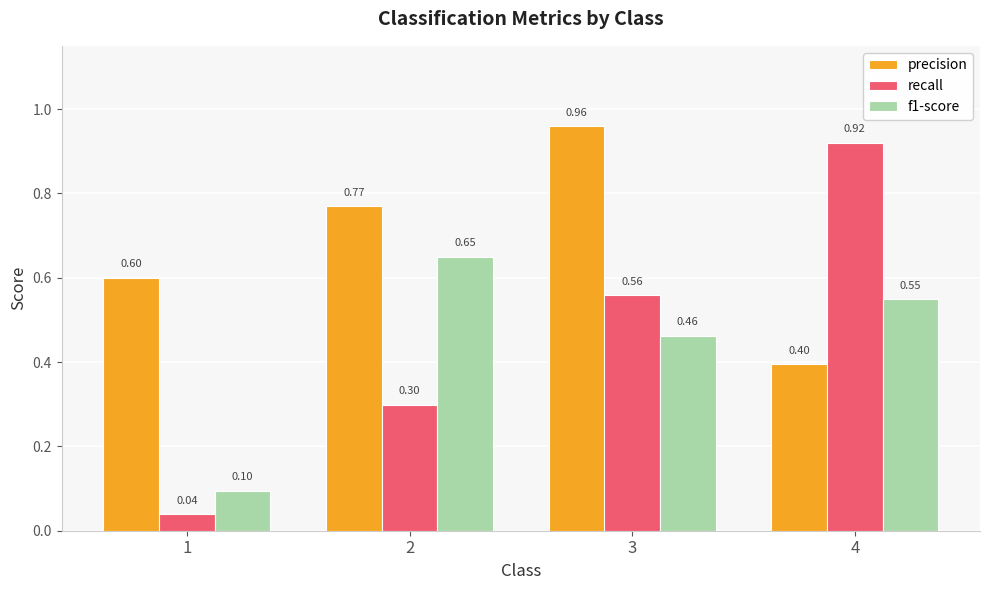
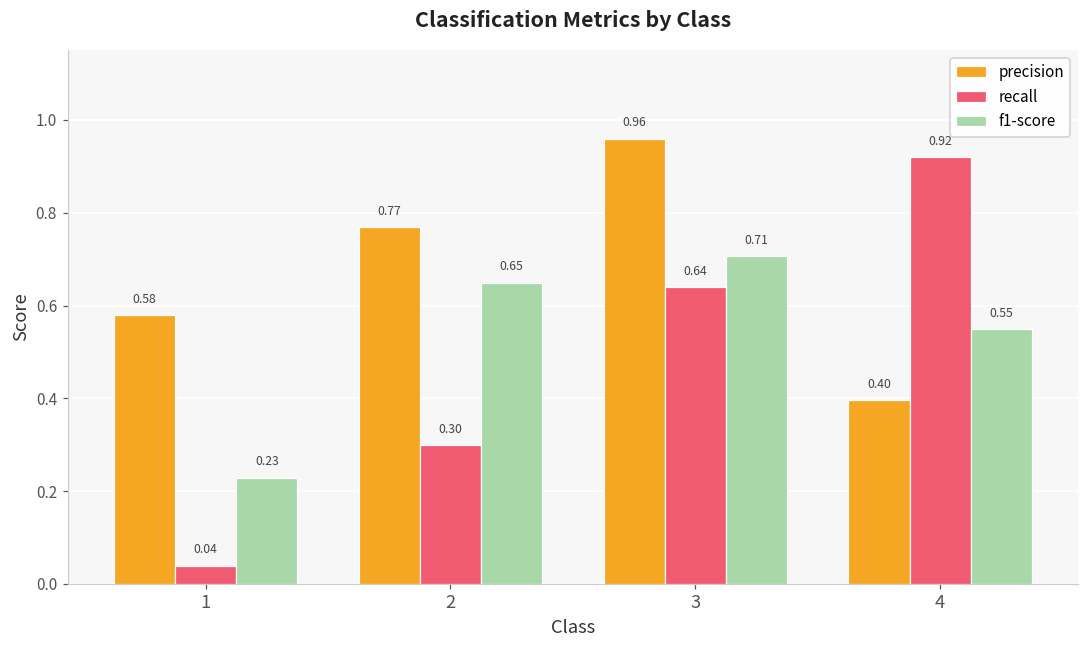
precision, 1: 0.60 -> 0.58
f1-score, 1: 0.10 -> 0.23
recall, 3: 0.56 -> 0.64
f1-score, 3: 0.46 -> 0.71
